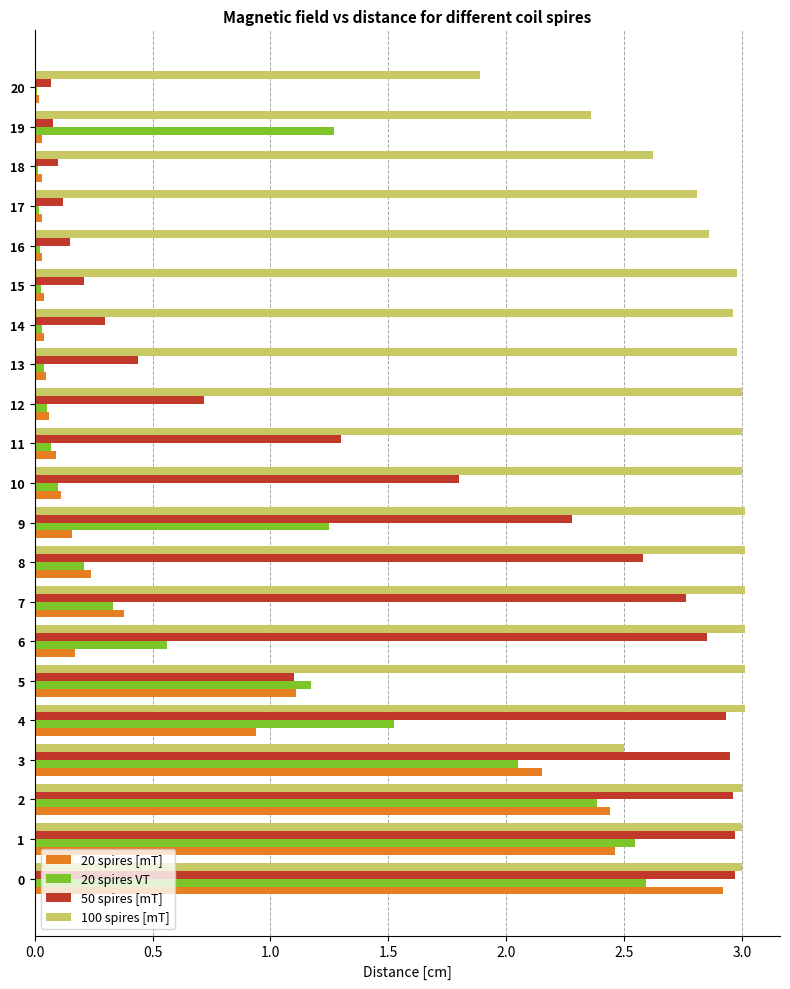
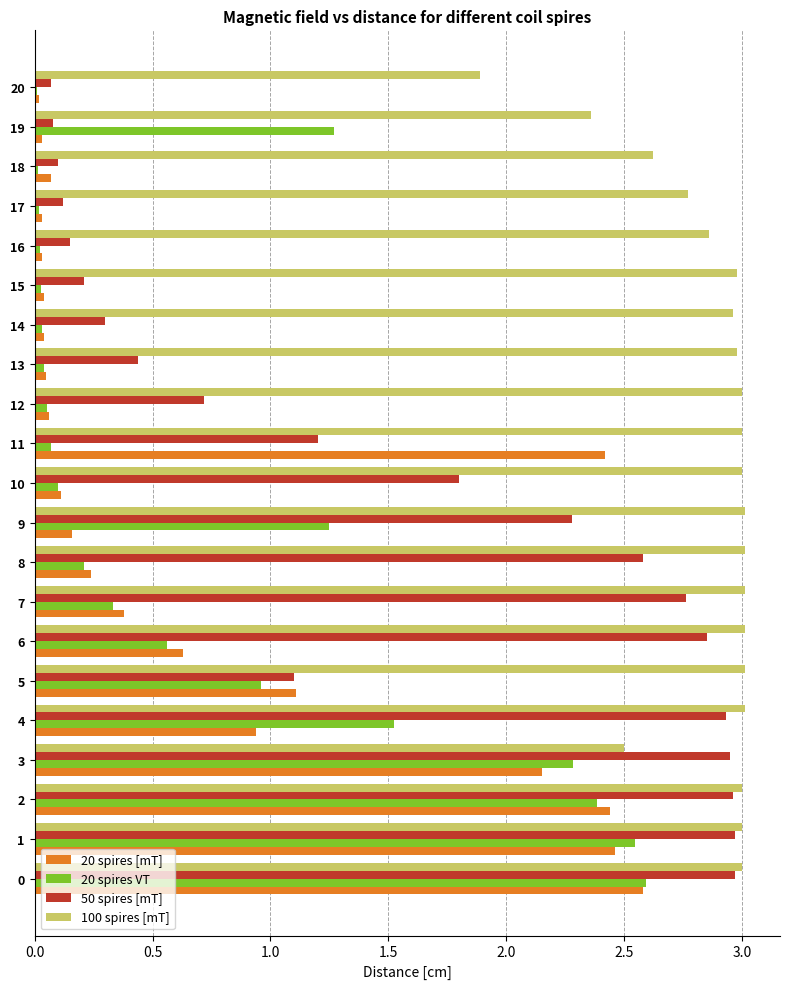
20 spires [mT], 18: 0.03 -> 0.07
100 spires [mT], 17: 2.81 -> 2.77
50 spires [mT], 11: 1.3 -> 1.2
20 spires [mT], 11: 0.09 -> 2.42
20 spires [mT], 6: 0.17 -> 0.63
20 spires VT, 5: 1.17 -> 0.96
20 spires VT, 3: 2.05 -> 2.28
20 spires [mT], 0: 2.92 -> 2.58
